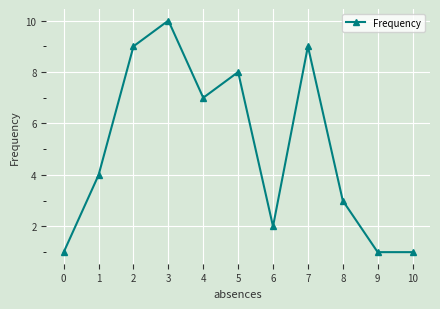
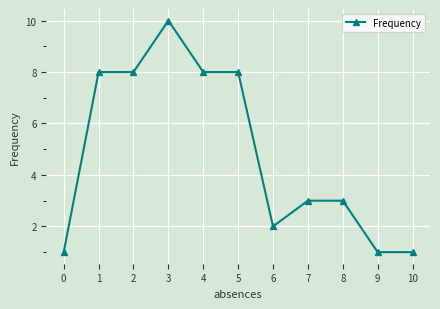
1: 4 -> 8
2: 9 -> 8
4: 7 -> 8
7: 9 -> 3
